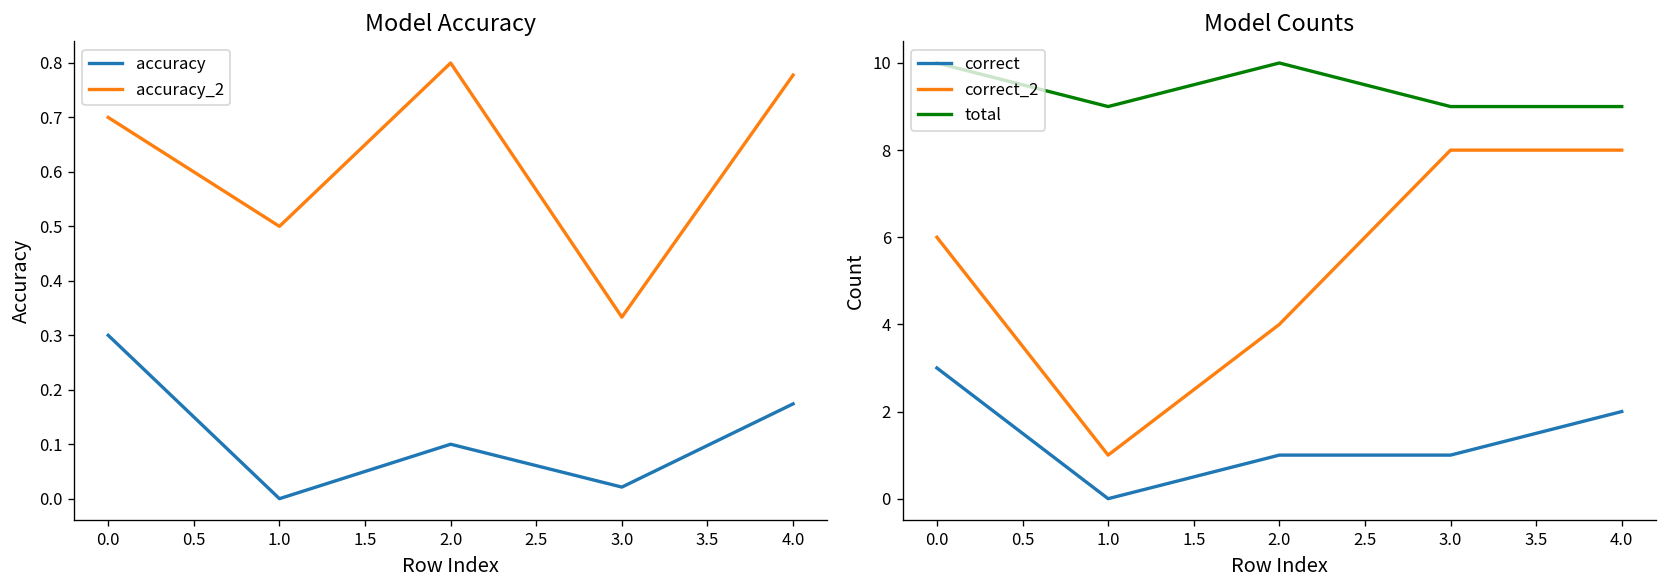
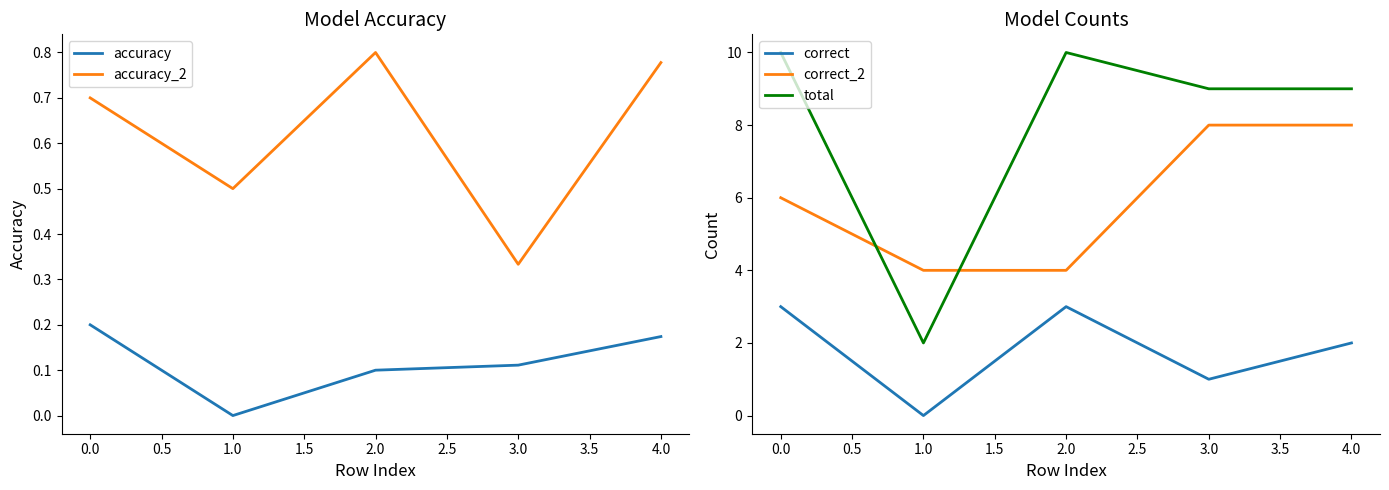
Model Accuracy, accuracy, 0.0: 0.3 -> 0.2
Model Accuracy, accuracy, 3.0: 0.02 -> 0.11
Model Counts, correct_2, 1.0: 1 -> 4
Model Counts, total, 1.0: 9 -> 2
Model Counts, correct, 2.0: 1 -> 3
